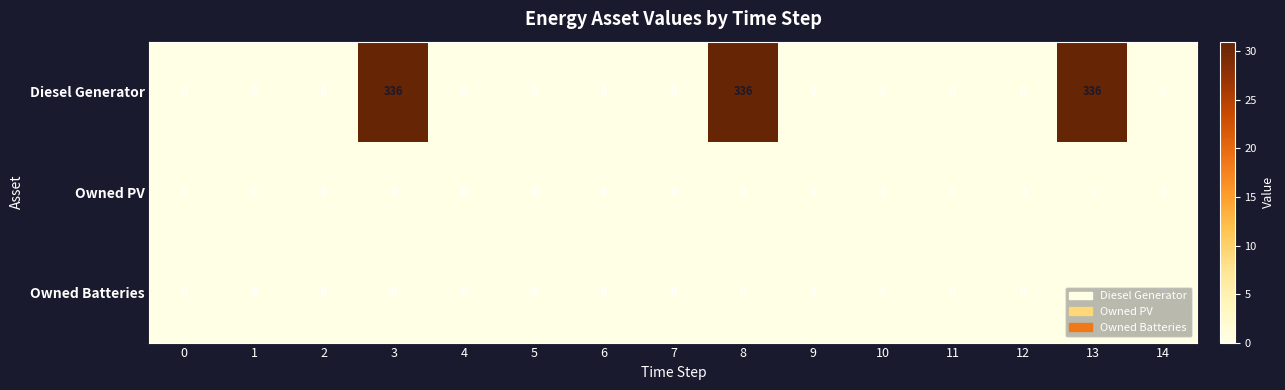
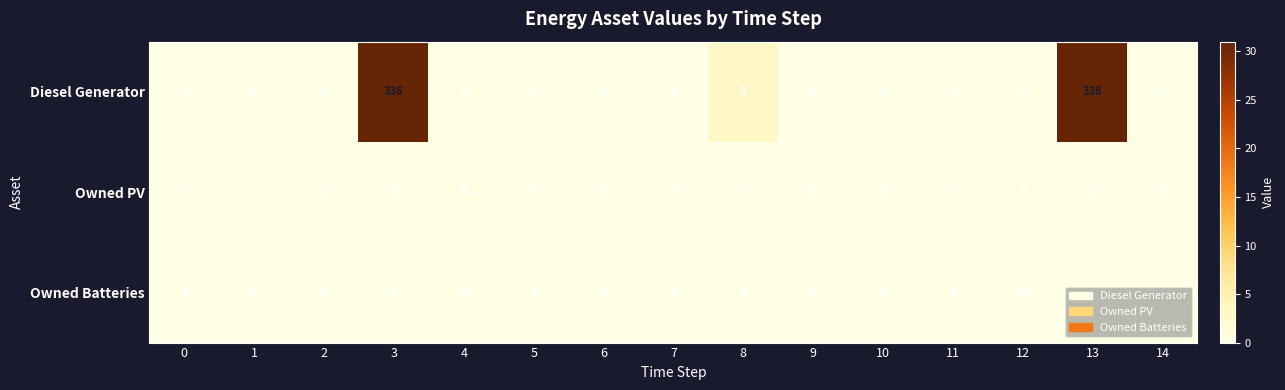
Diesel Generator, 8: 336 -> 3
